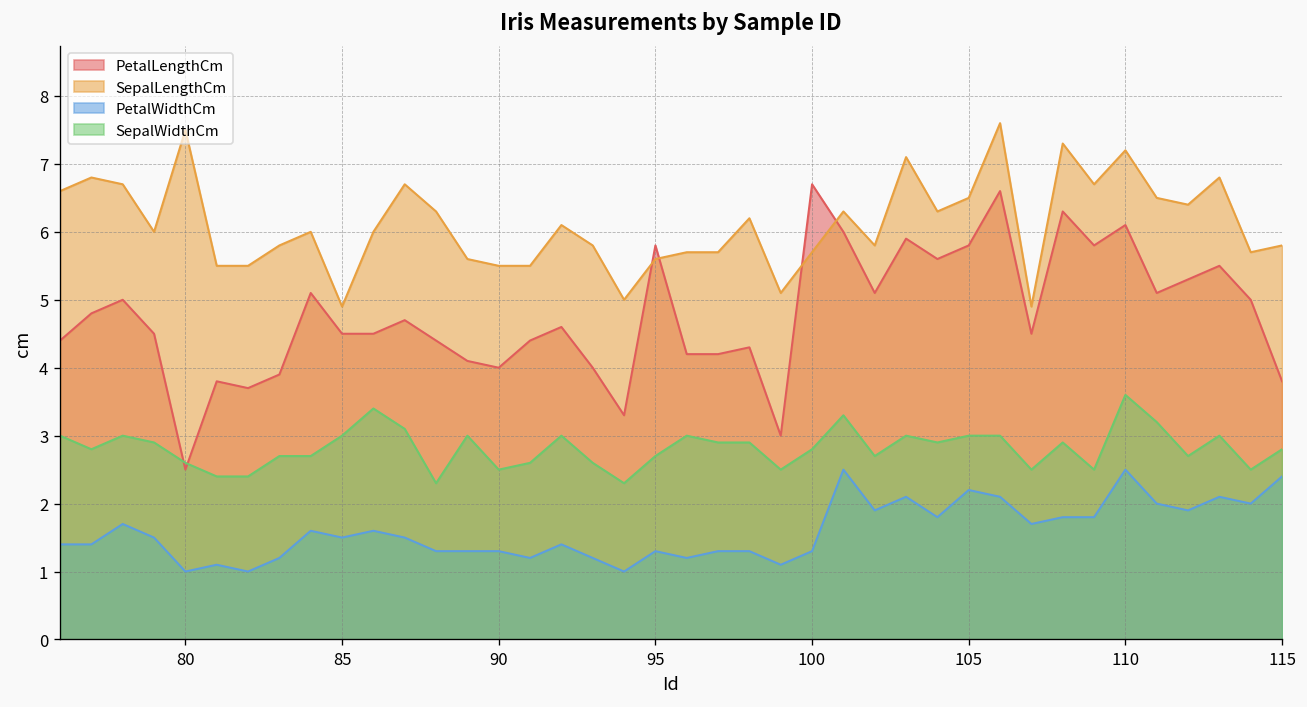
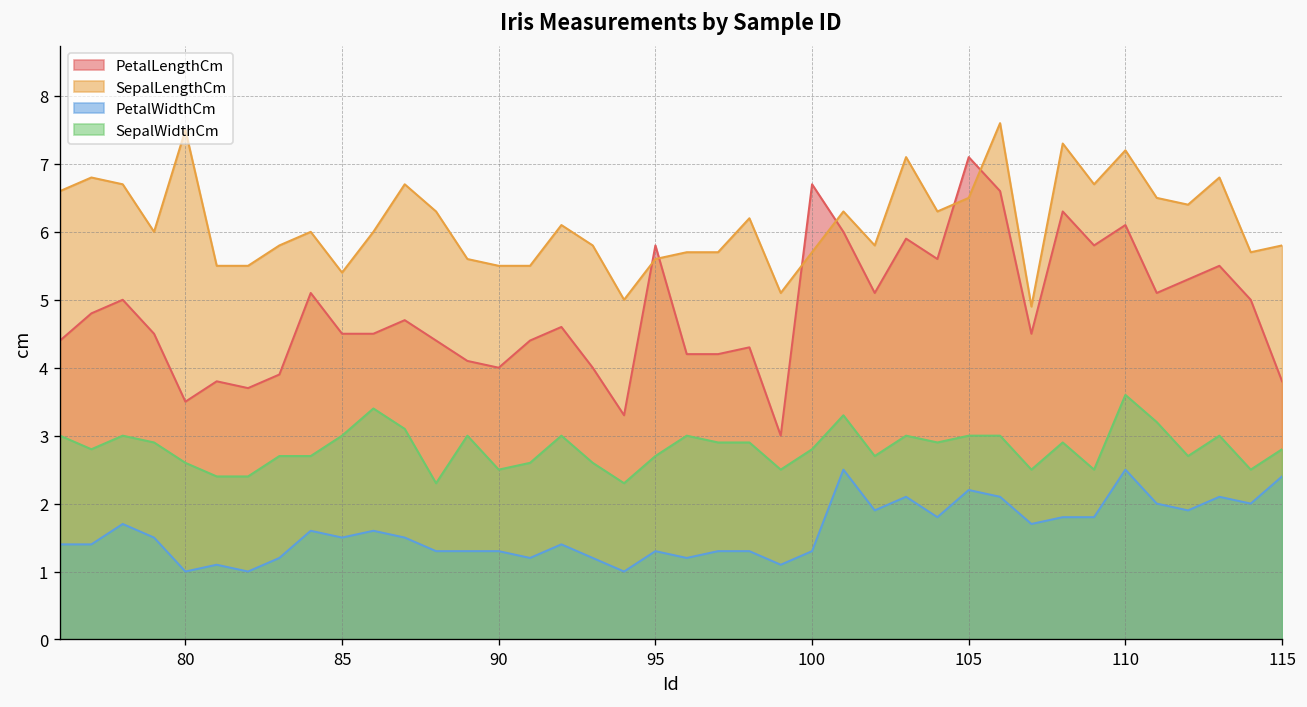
PetalLengthCm, 80: 2.5 -> 3.5
SepalLengthCm, 85: 4.9 -> 5.4
PetalLengthCm, 105: 5.8 -> 7.1
